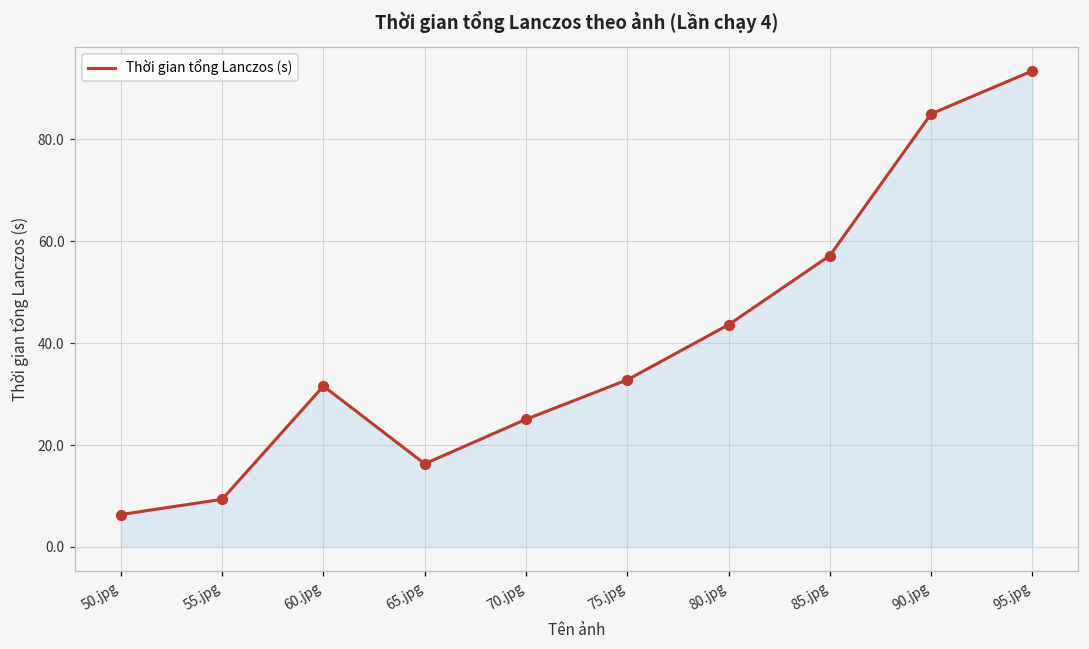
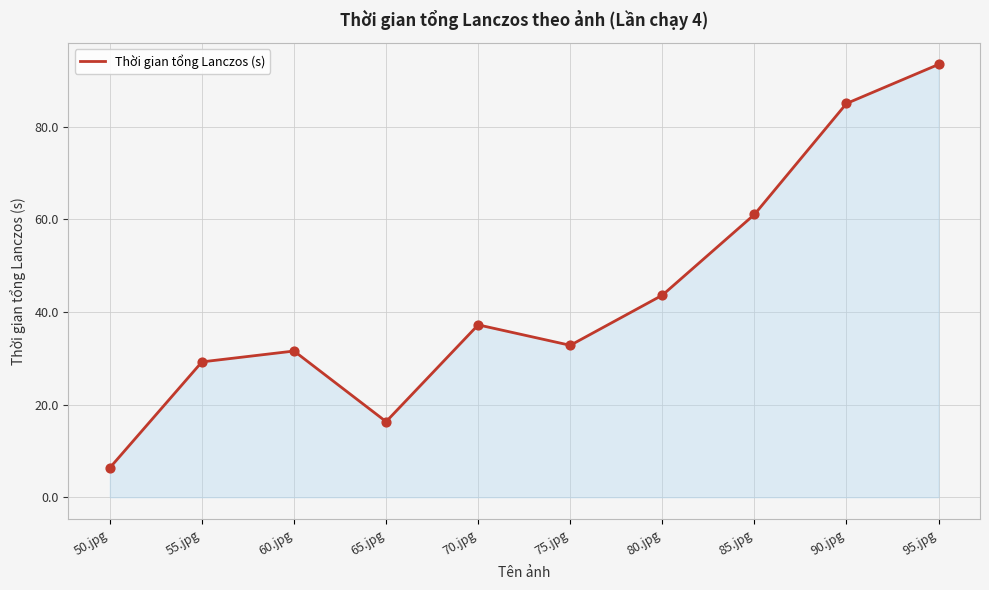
55.jpg: 9 -> 29
70.jpg: 25 -> 37
85.jpg: 57 -> 61
